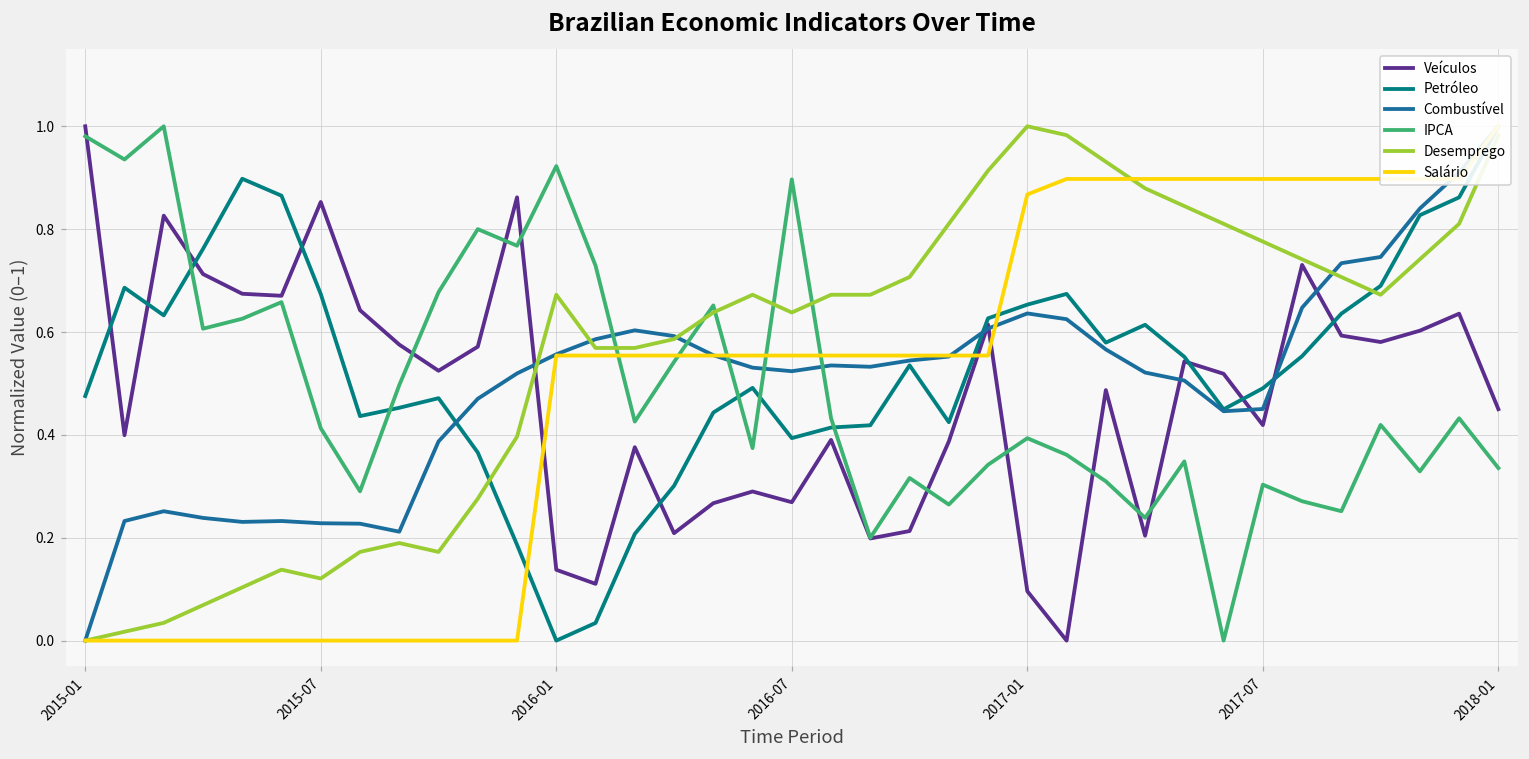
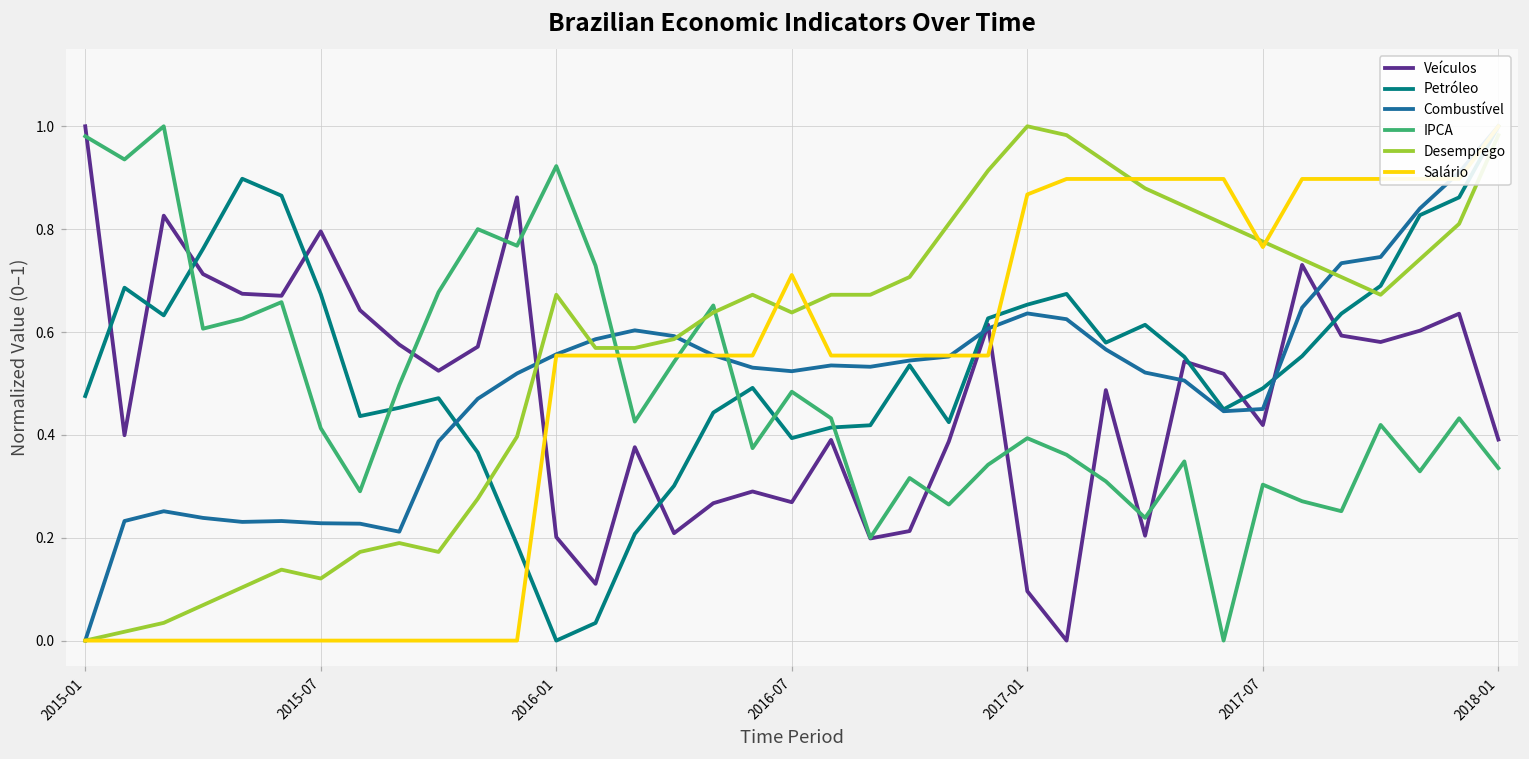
Veículos, 2015-07: 0.85 -> 0.80
Veículos, 2016-01: 0.14 -> 0.20
IPCA, 2016-07: 0.90 -> 0.48
Salário, 2016-07: 0.55 -> 0.71
Salário, 2017-07: 0.90 -> 0.77
Veículos, 2018-01: 0.45 -> 0.39
